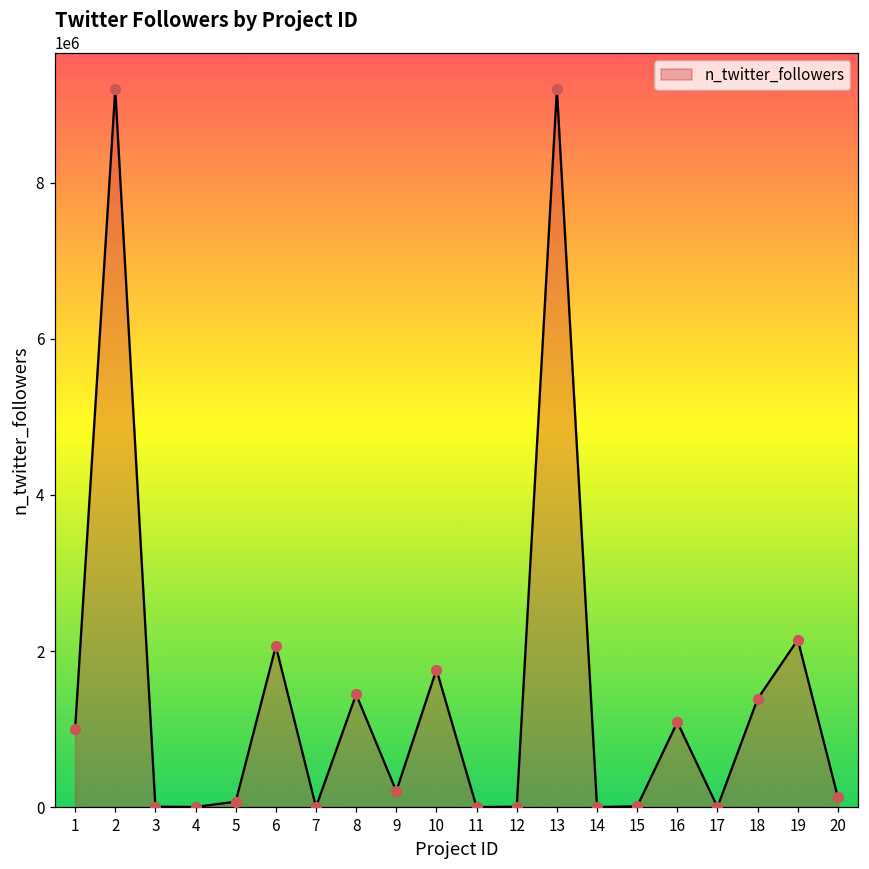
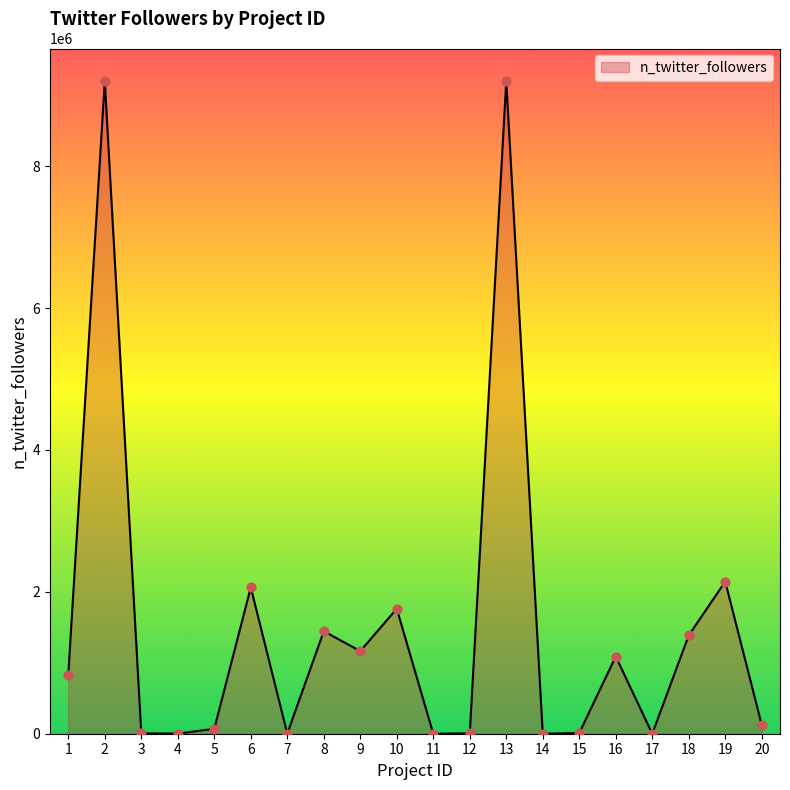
1: 1000000 -> 800000
9: 200000 -> 1200000
